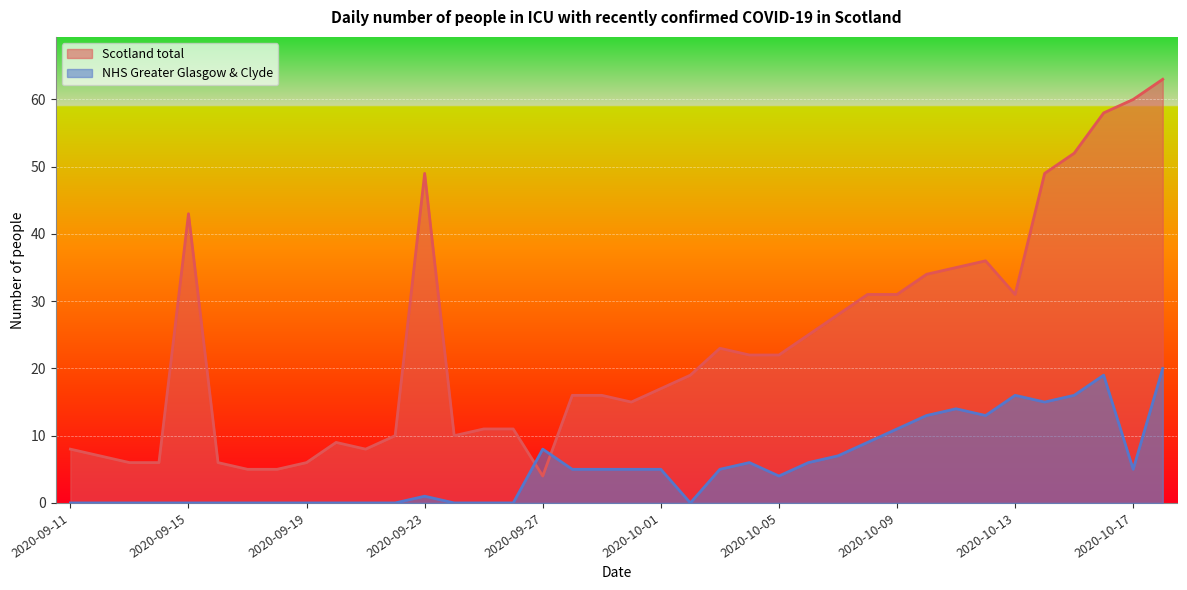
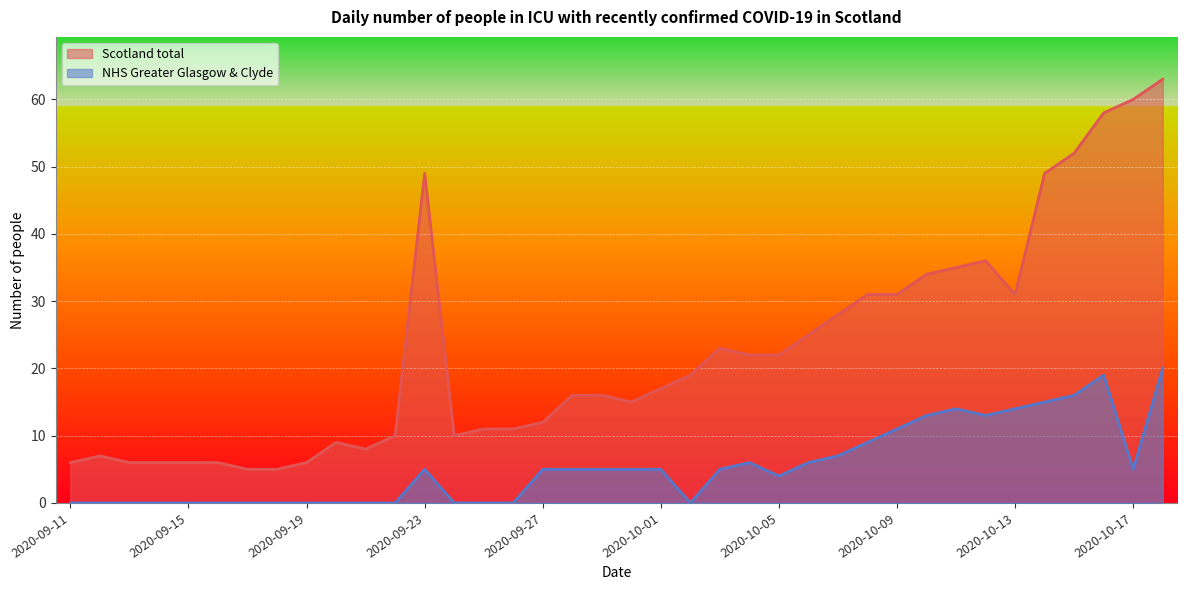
Scotland total, 2020-09-11: 8 -> 6
Scotland total, 2020-09-15: 43 -> 6
NHS Greater Glasgow & Clyde, 2020-09-23: 1 -> 5
Scotland total, 2020-09-27: 4 -> 12
NHS Greater Glasgow & Clyde, 2020-09-27: 8 -> 5
NHS Greater Glasgow & Clyde, 2020-10-13: 16 -> 14
